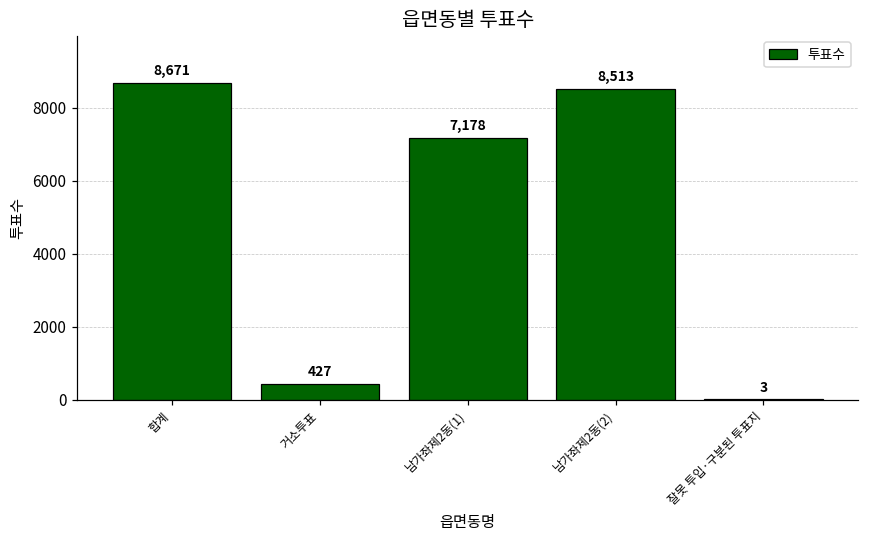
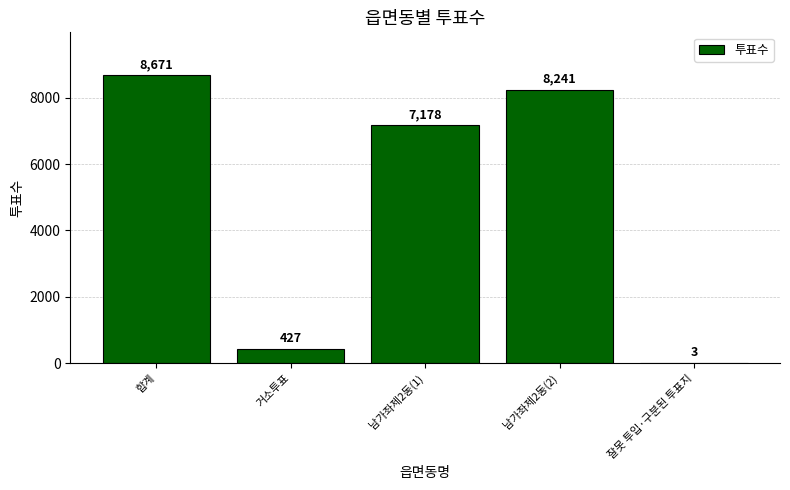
남가좌제2동(2): 8,513 -> 8,241
